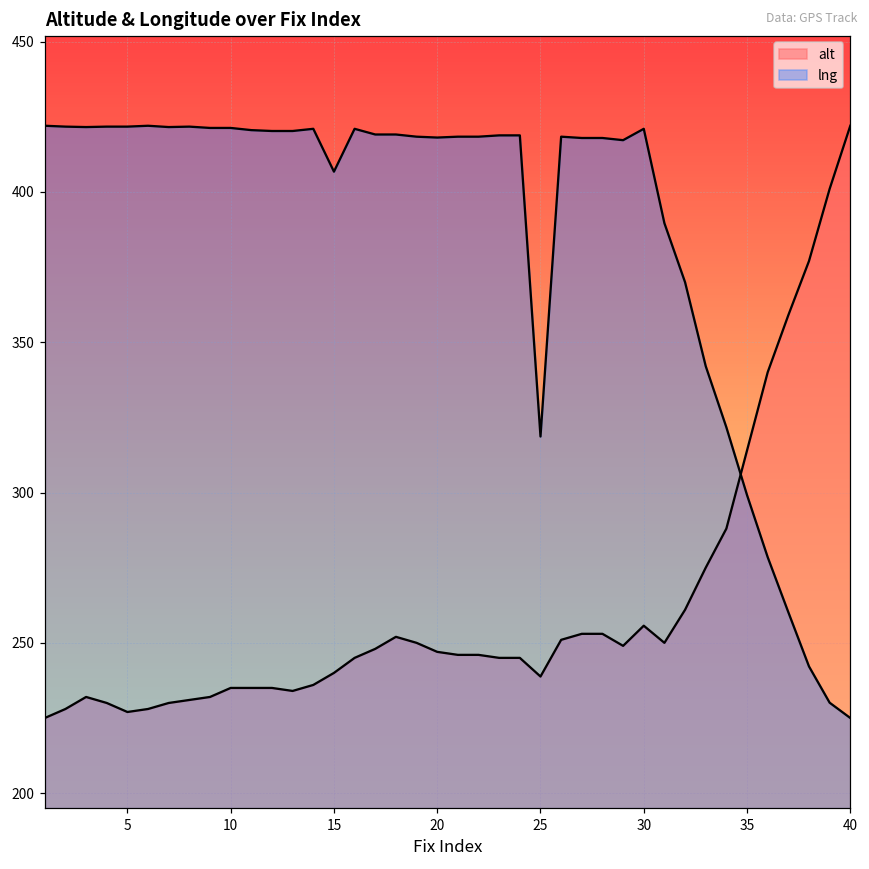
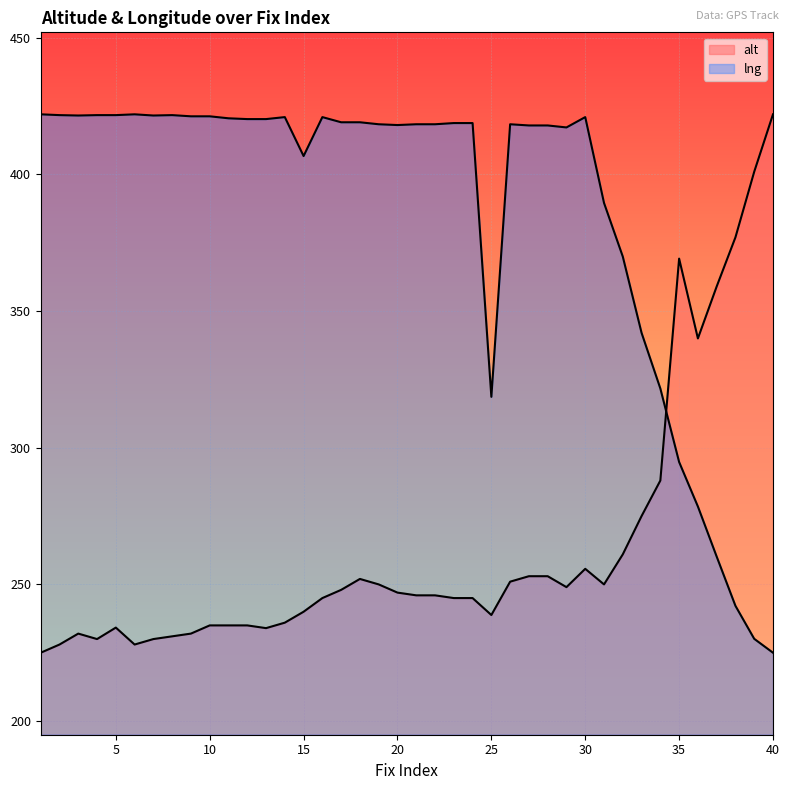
alt, 5: 227 -> 234
alt, 35: 314 -> 369
lng, 35: 299 -> 295
